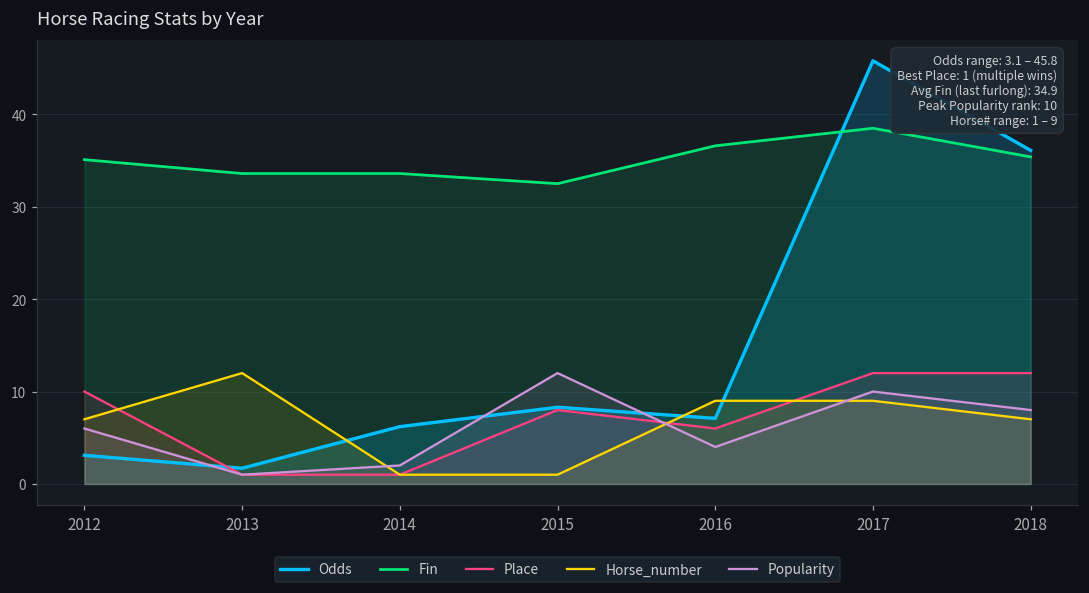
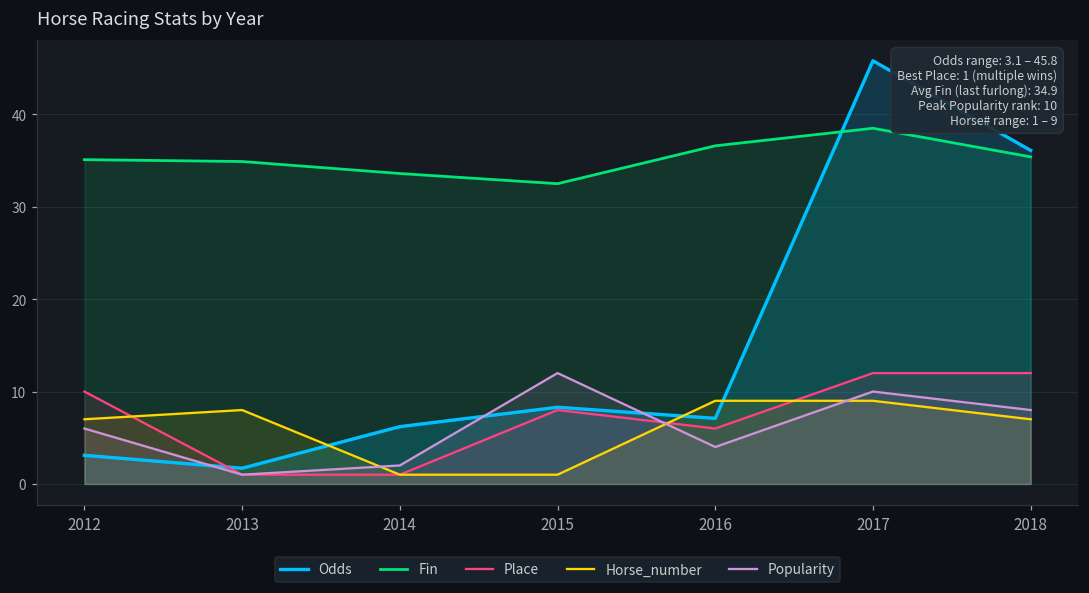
Fin, 2013: 34 -> 35
Horse_number, 2013: 12 -> 8
